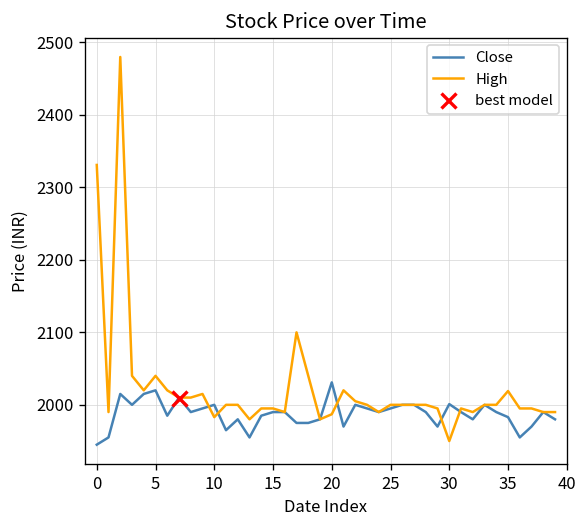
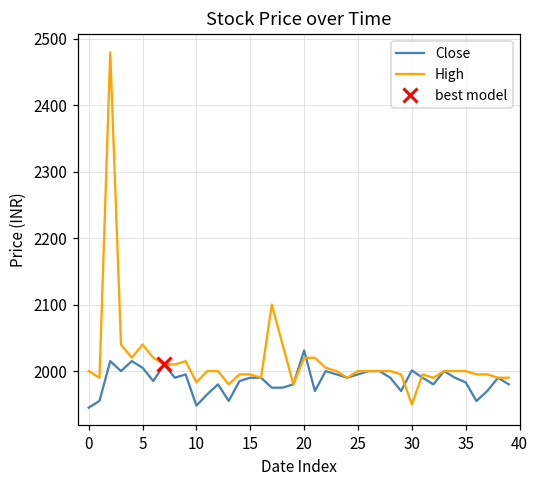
High, 0: 2330 -> 2000
Close, 5: 2020 -> 2010
Close, 10: 2000 -> 1950
High, 20: 1990 -> 2020
High, 35: 2020 -> 2000
